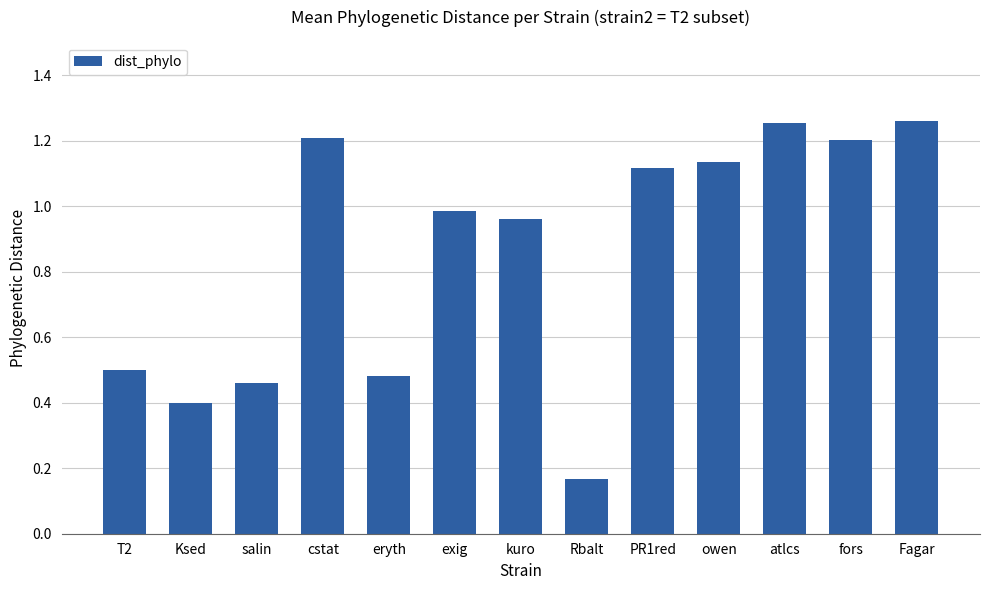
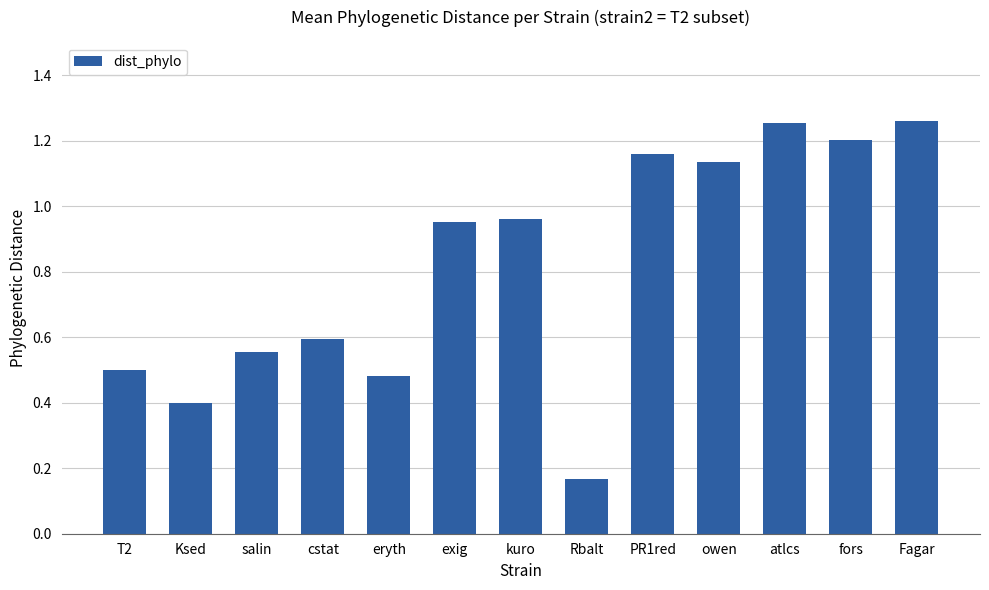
salin: 0.46 -> 0.55
cstat: 1.21 -> 0.59
exig: 0.98 -> 0.95
PR1red: 1.12 -> 1.16
